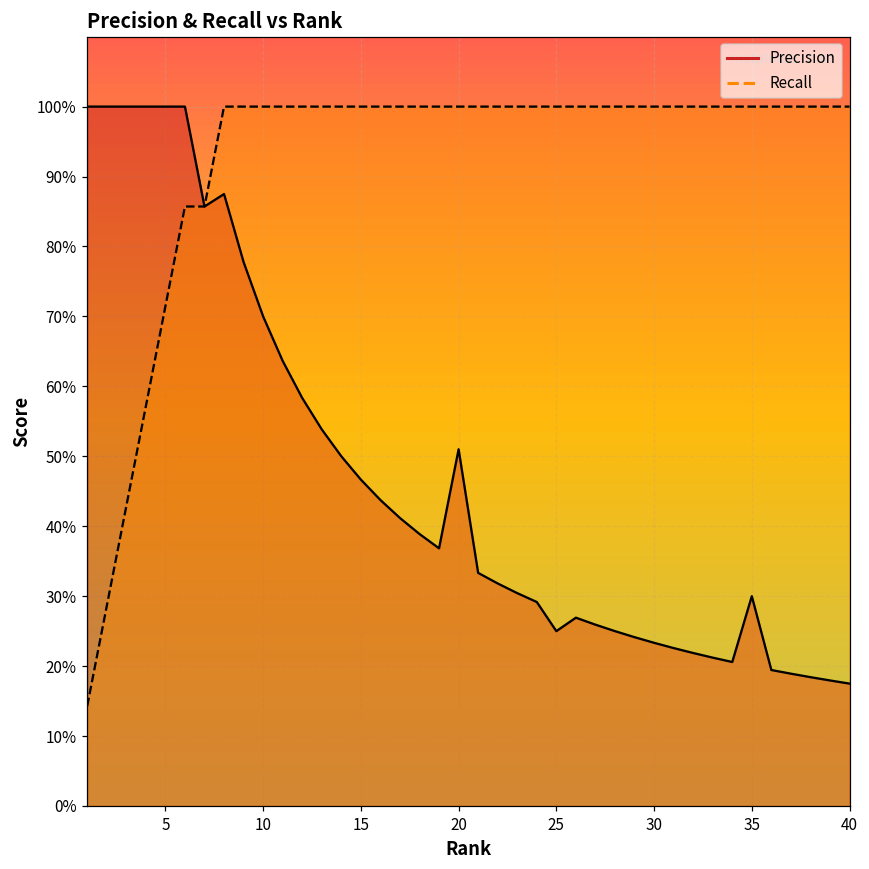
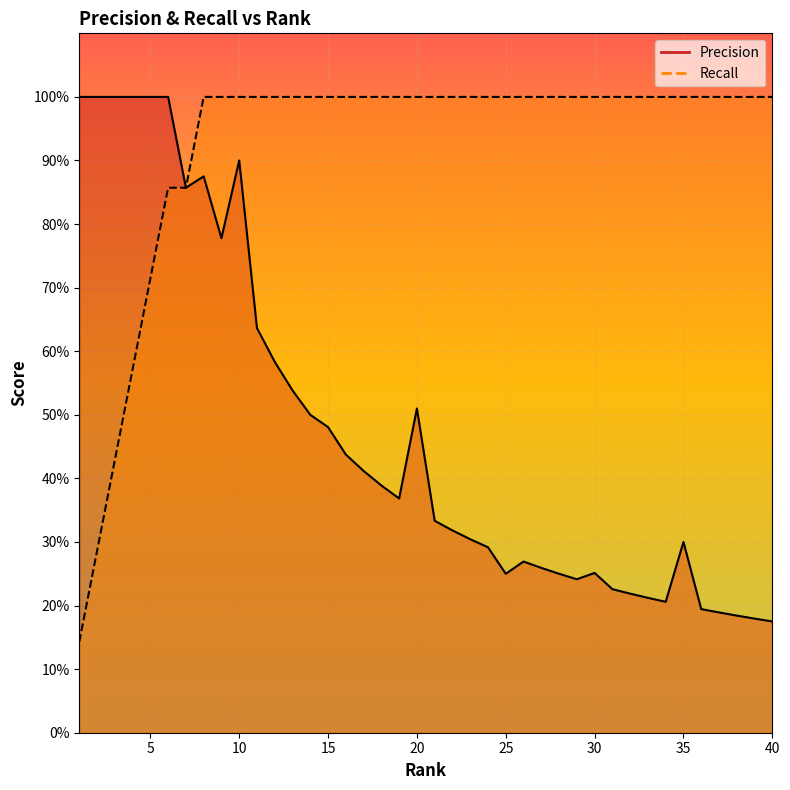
Precision, 10: 70% -> 90%
Precision, 15: 47% -> 48%
Precision, 30: 23% -> 25%
